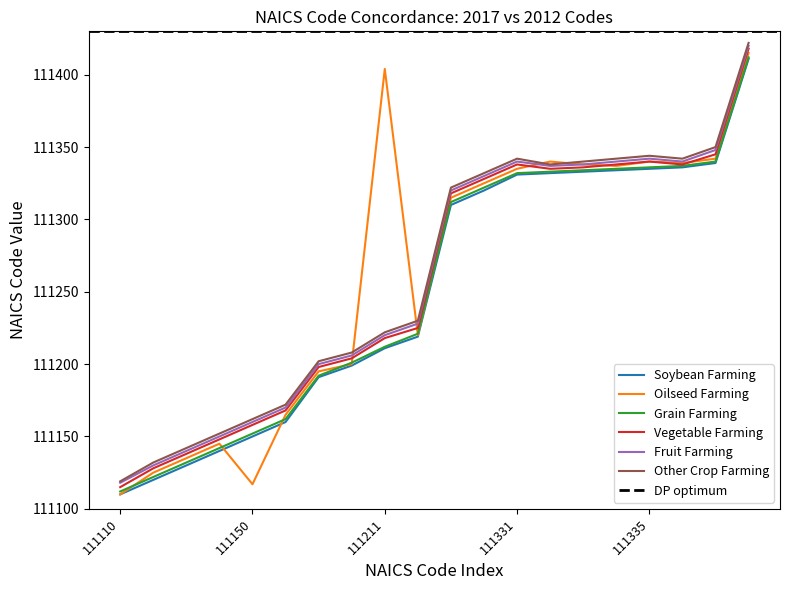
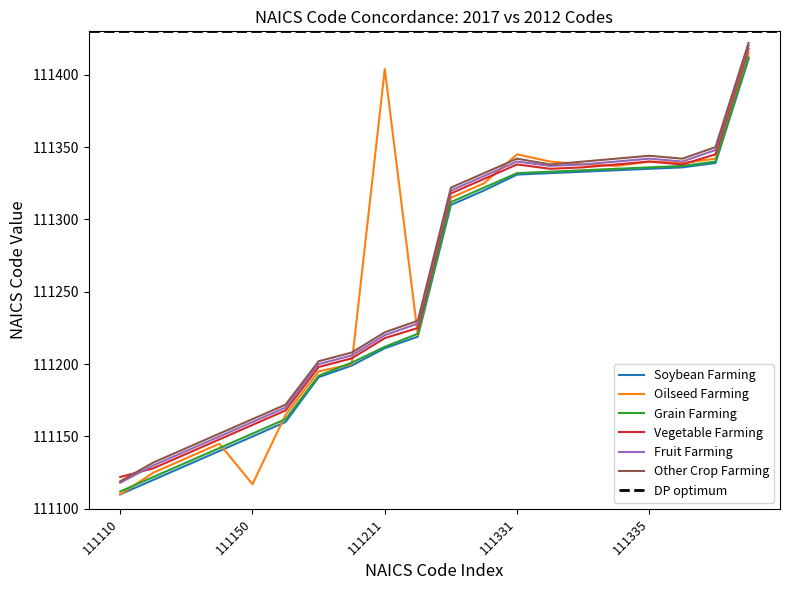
Vegetable Farming, 111110: 111115 -> 111122
Oilseed Farming, 111331: 111335 -> 111345
